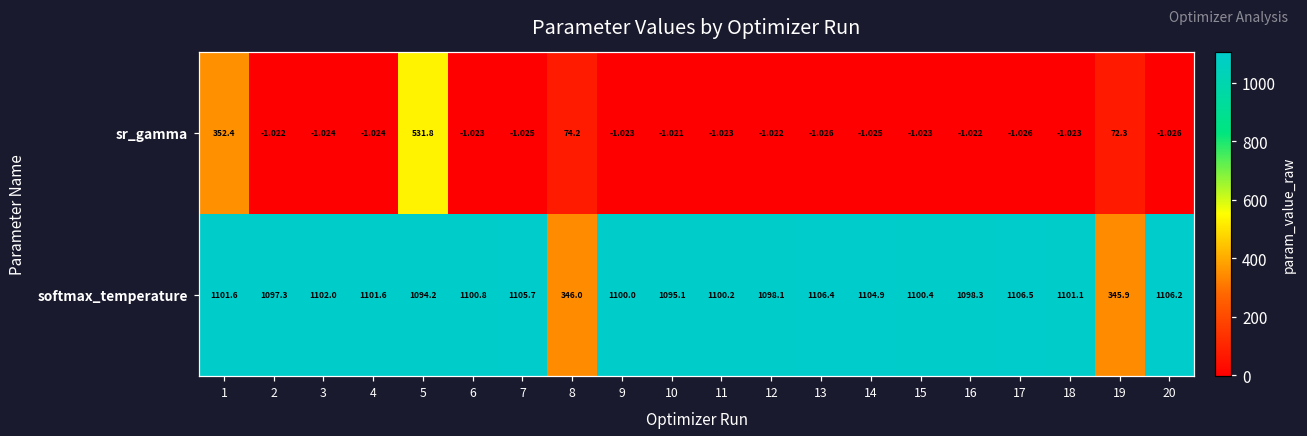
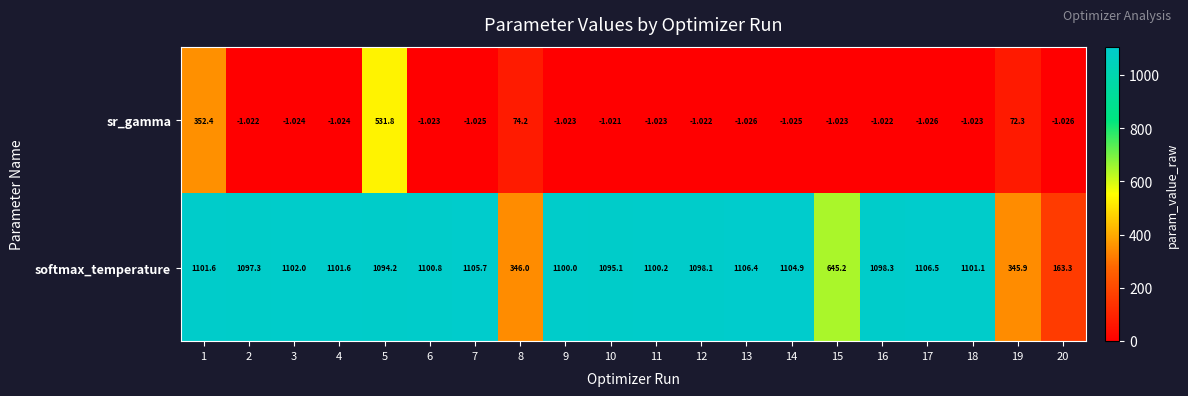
softmax_temperature, 15: 1100.4 -> 645.2
softmax_temperature, 20: 1106.2 -> 163.3
